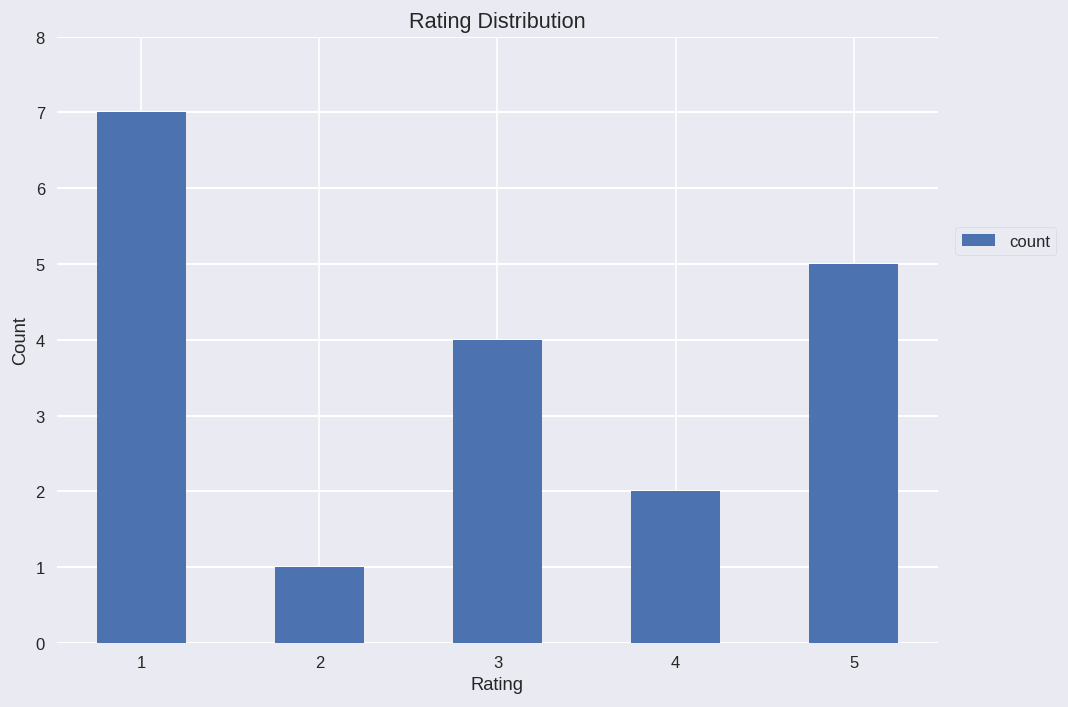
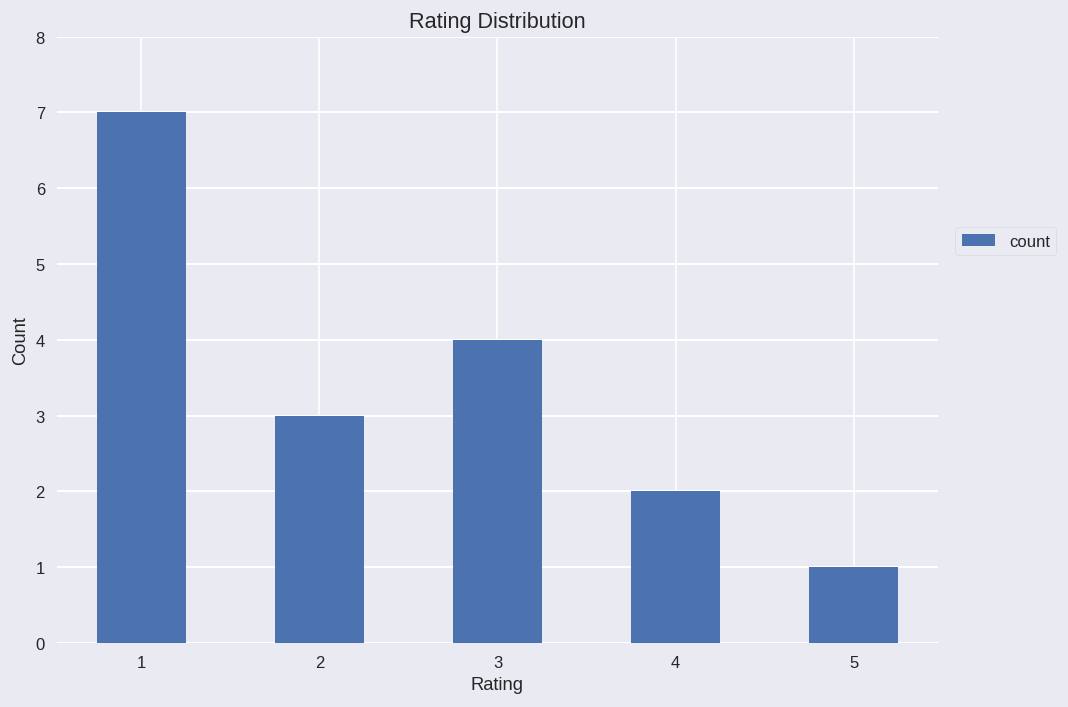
2: 1 -> 3
5: 5 -> 1
